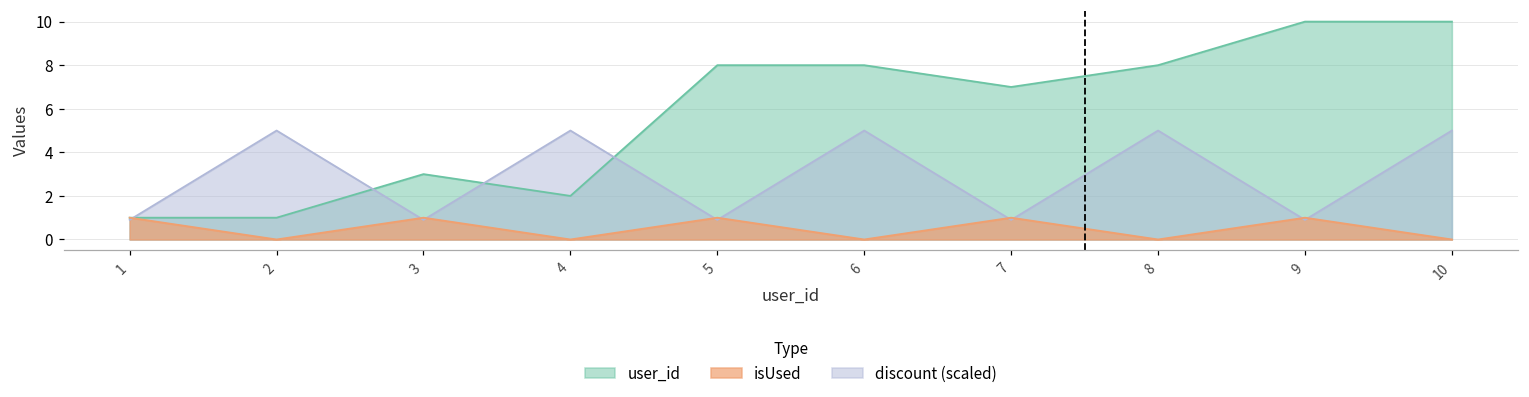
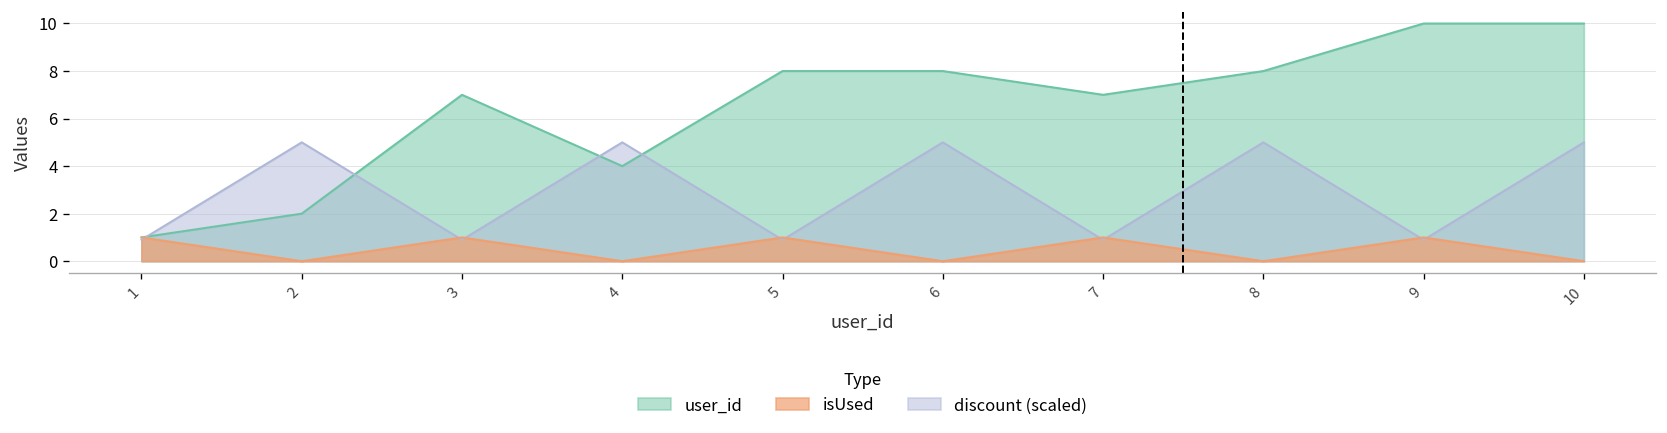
user_id, 2: 1 -> 2
user_id, 3: 3 -> 7
user_id, 4: 2 -> 4
